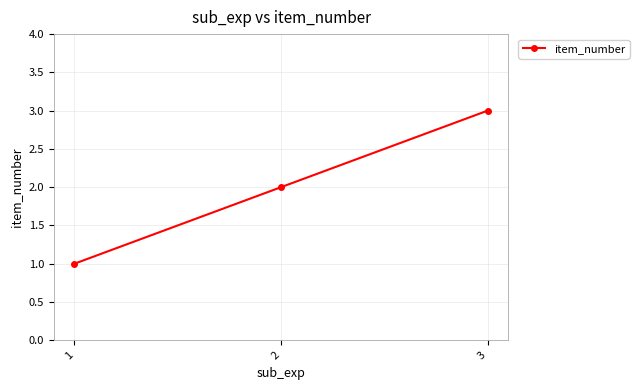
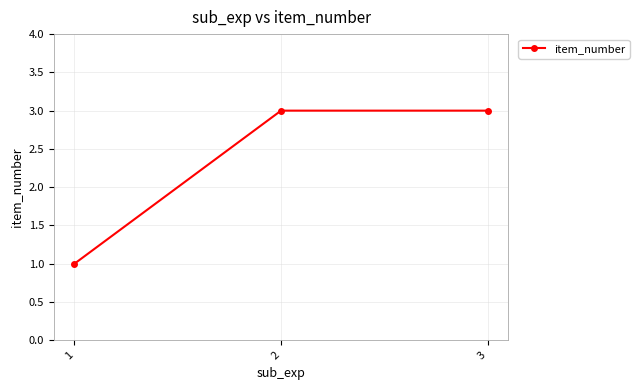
2: 2 -> 3
